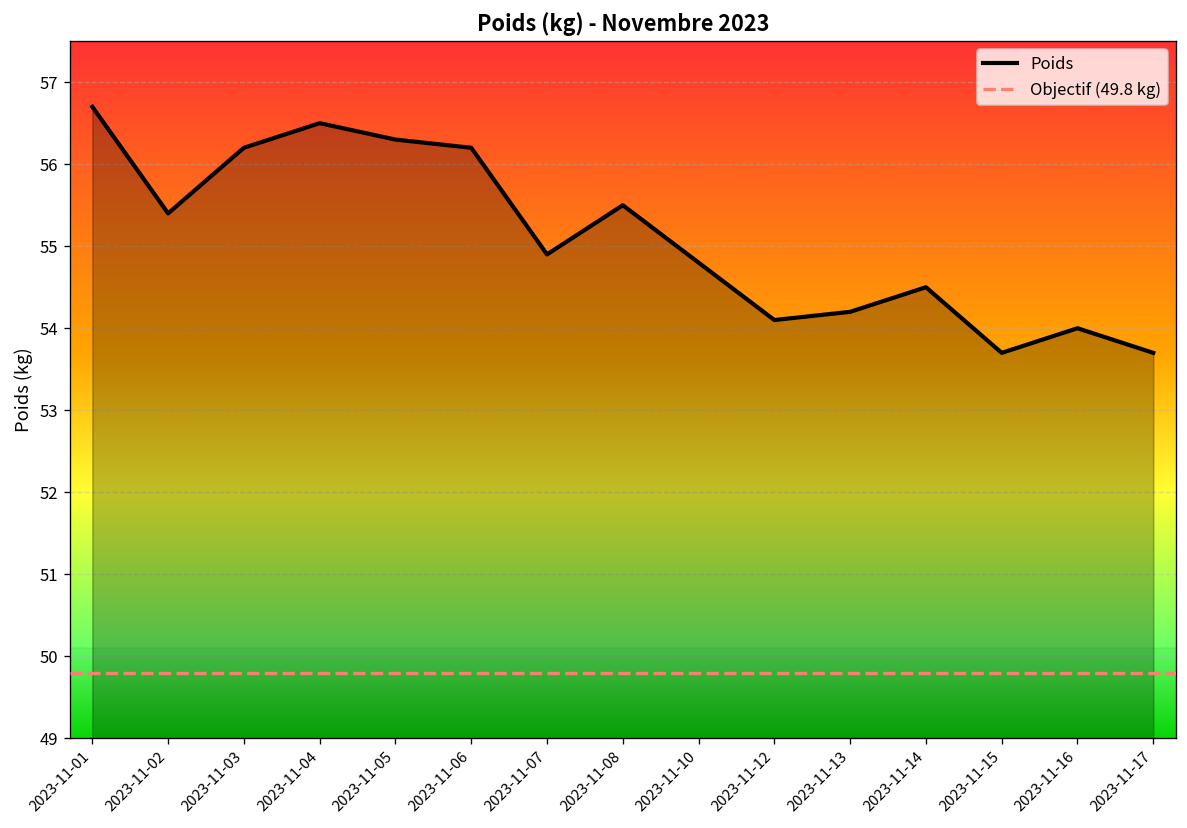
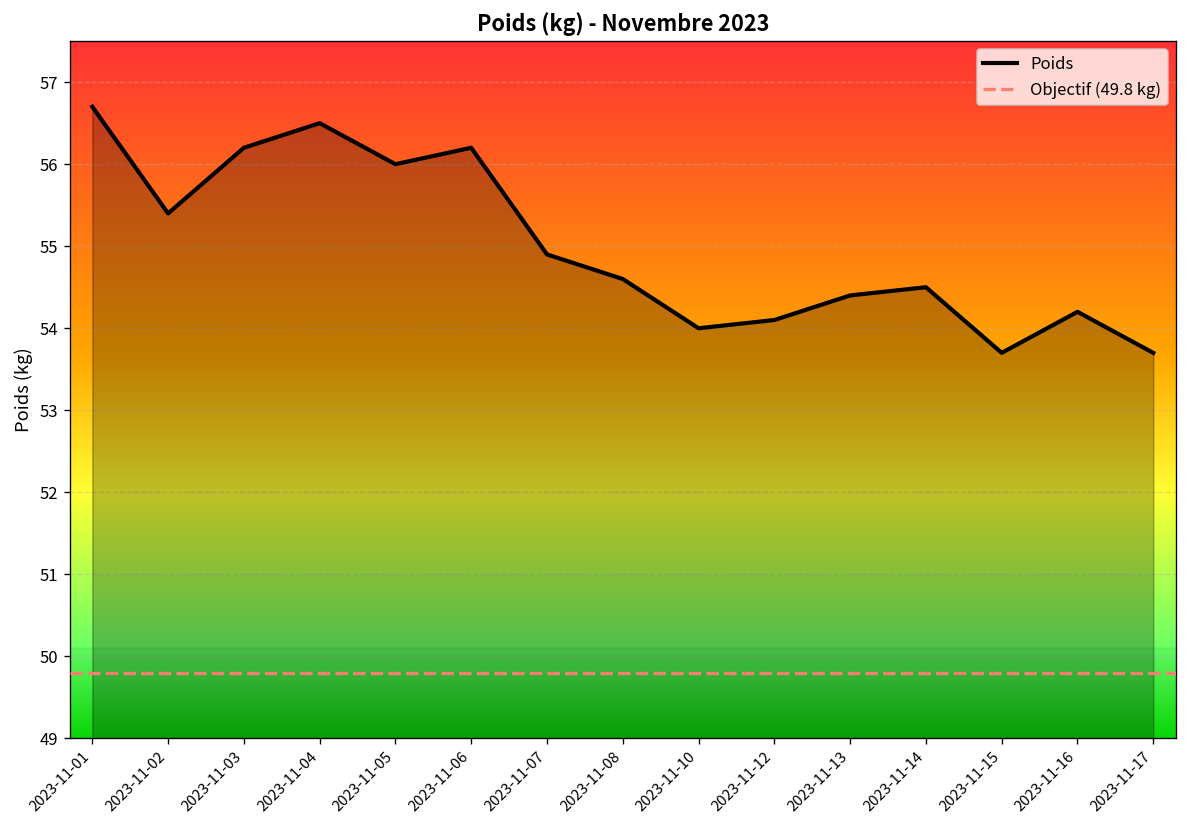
2023-11-05: 56.3 -> 56.0
2023-11-08: 55.5 -> 54.6
2023-11-10: 54.8 -> 54.0
2023-11-13: 54.2 -> 54.4
2023-11-16: 54.0 -> 54.2
